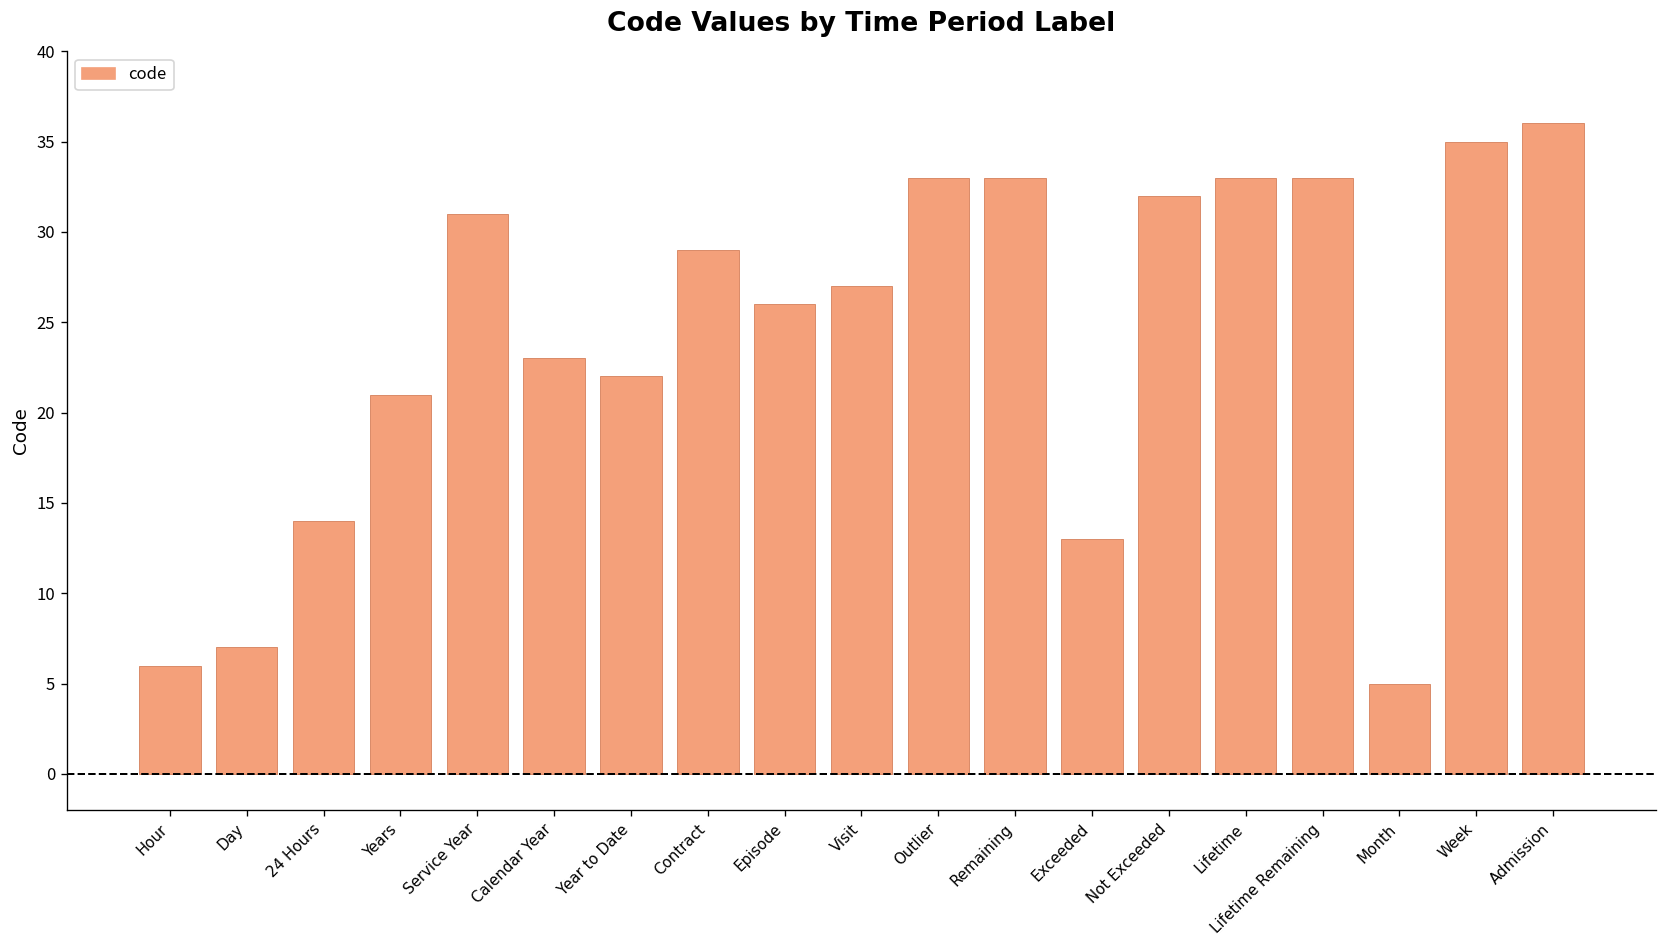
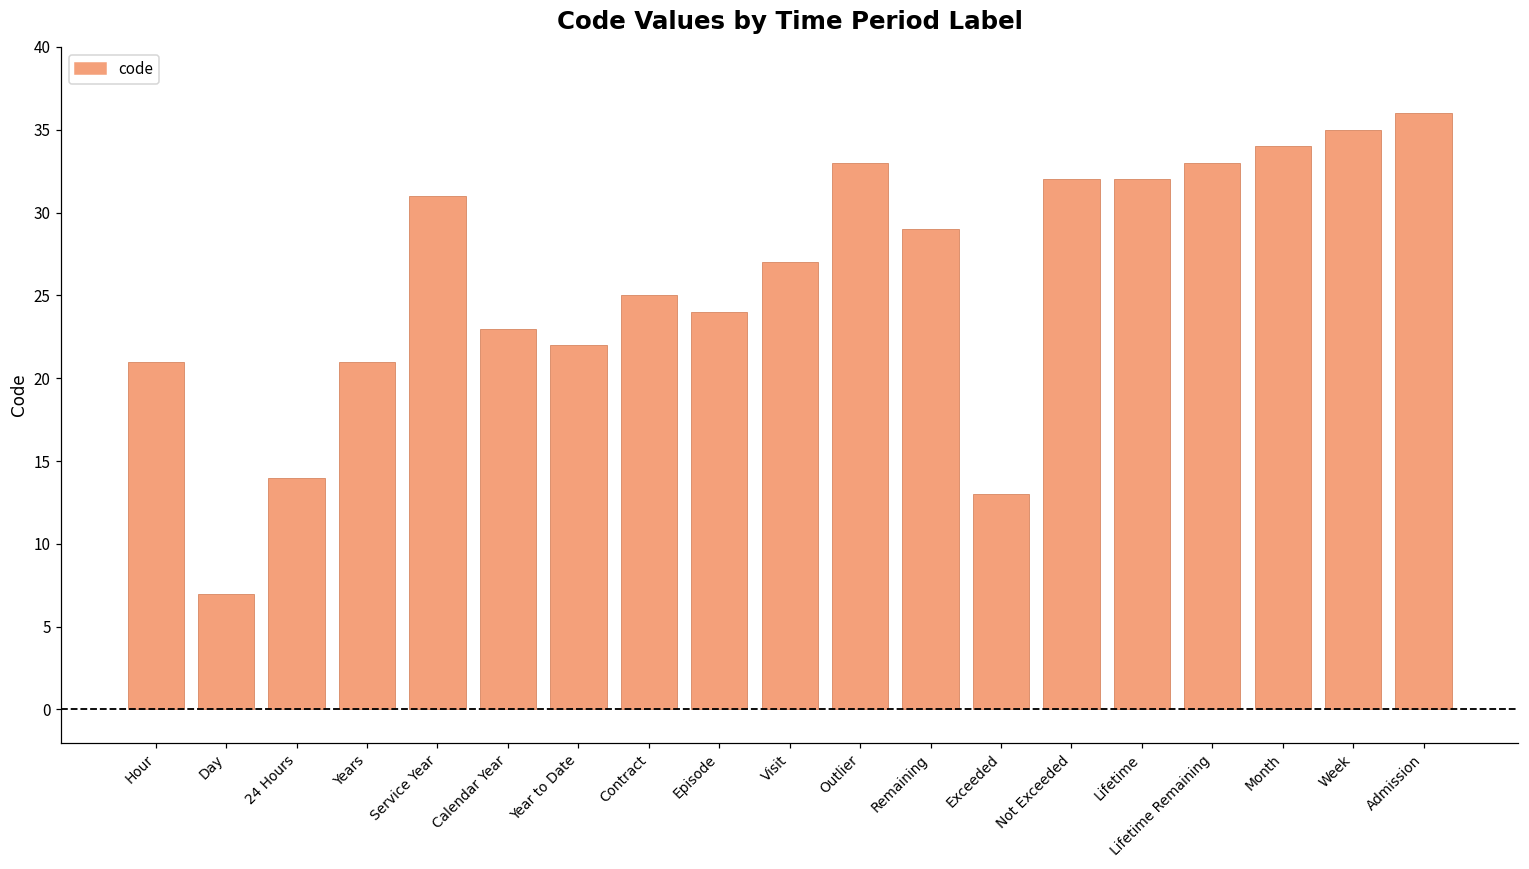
Hour: 6 -> 21
Contract: 29 -> 25
Episode: 26 -> 24
Remaining: 33 -> 29
Lifetime: 33 -> 32
Month: 5 -> 34
